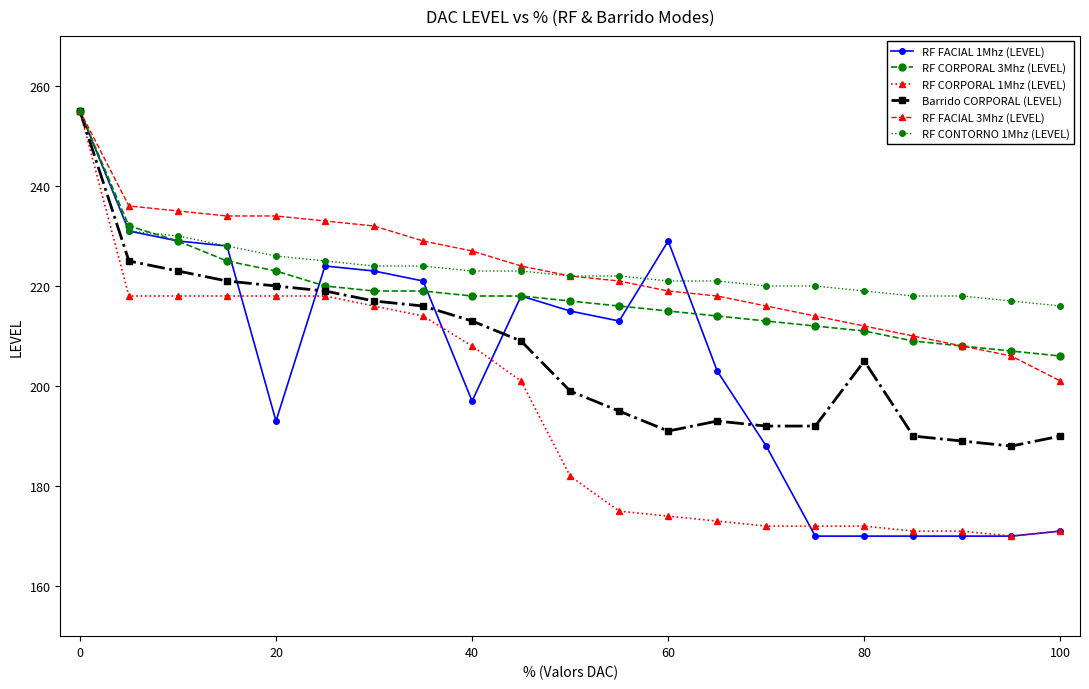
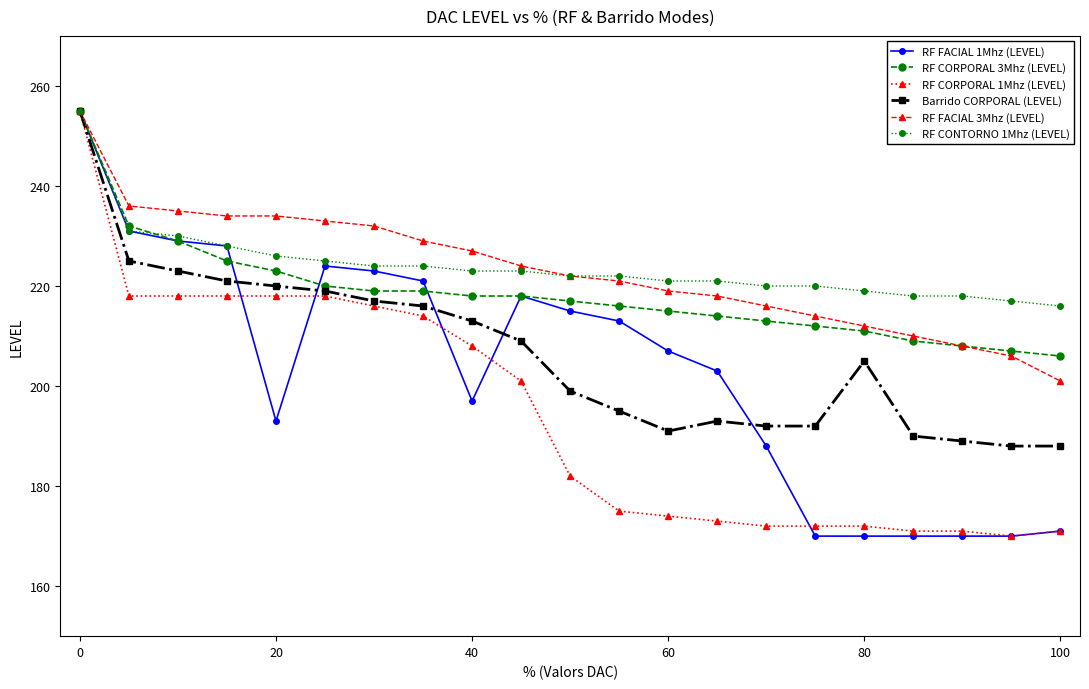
RF FACIAL 1Mhz (LEVEL), 60: 229 -> 207
Barrido CORPORAL (LEVEL), 100: 190 -> 188
